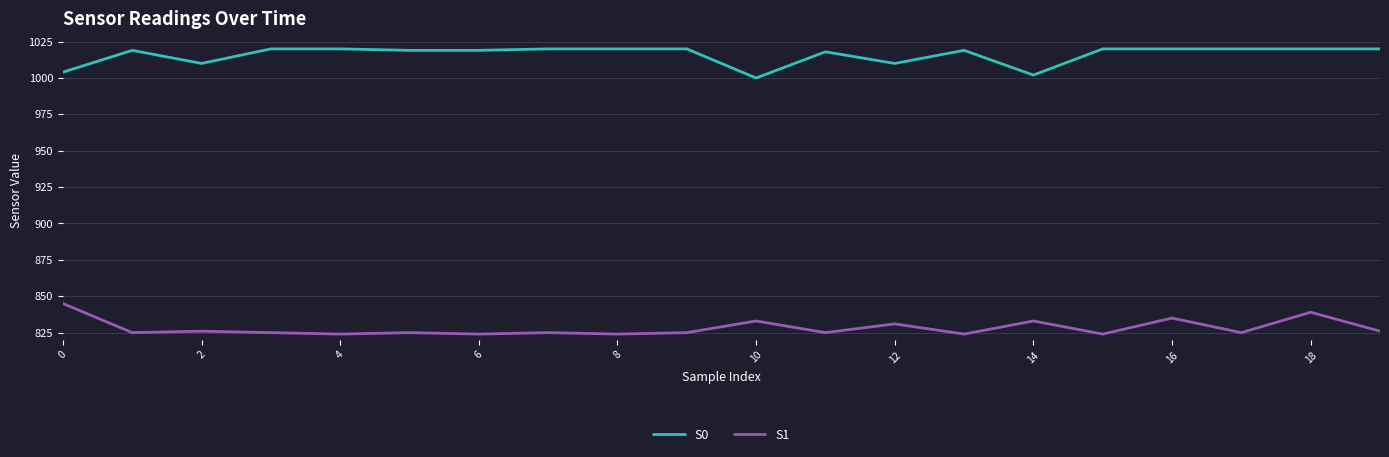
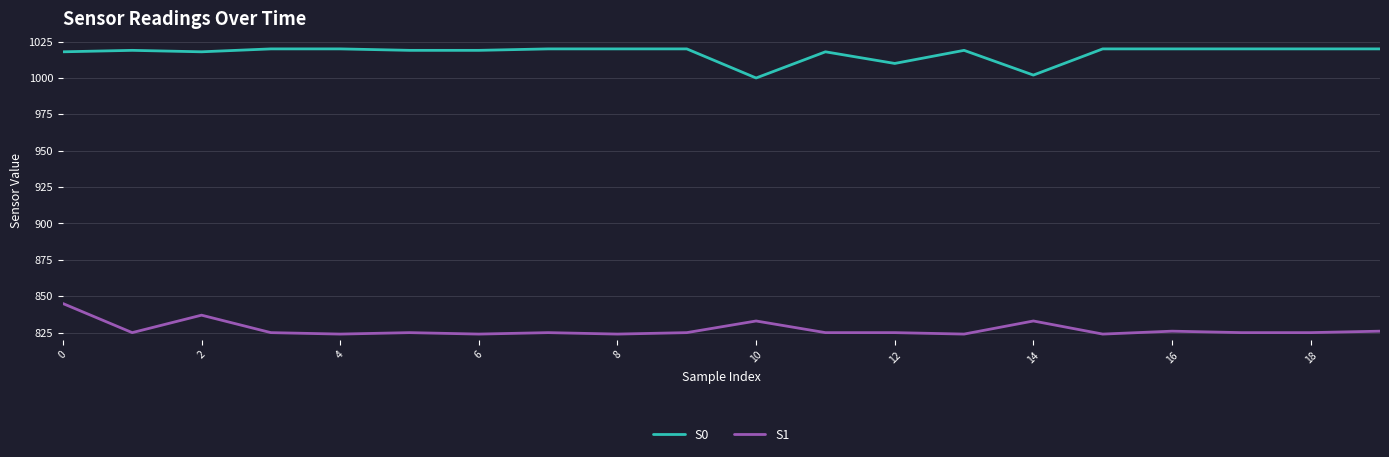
S0, 0: 1004 -> 1018
S0, 2: 1010 -> 1018
S1, 2: 826 -> 837
S1, 12: 831 -> 825
S1, 16: 835 -> 826
S1, 18: 839 -> 825
